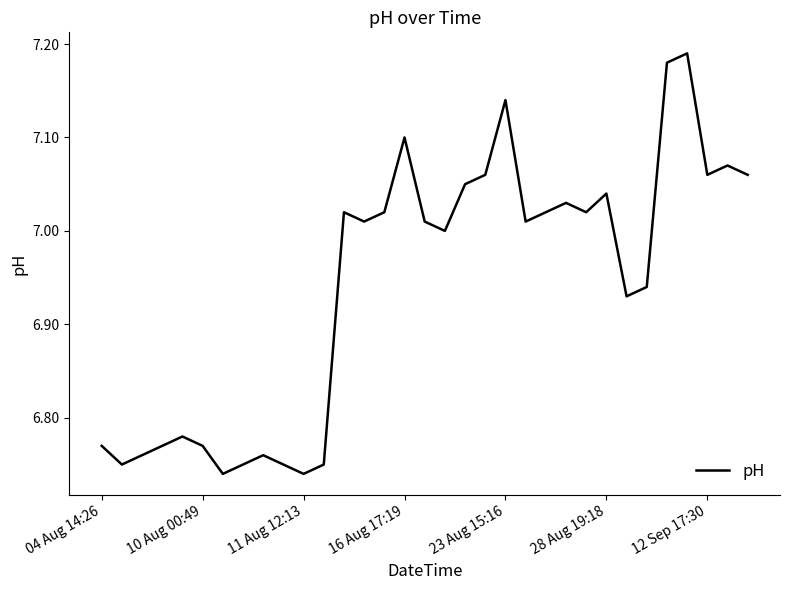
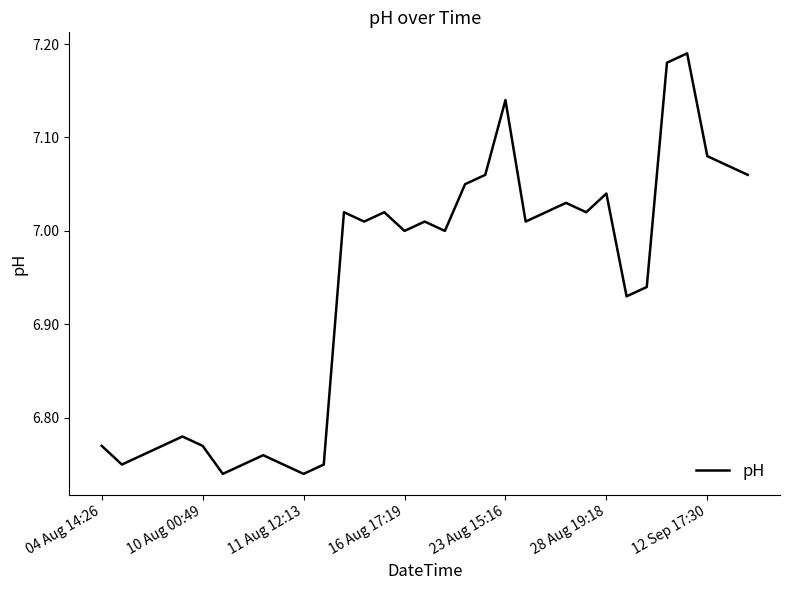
16 Aug 17:19: 7.1 -> 7.0
12 Sep 17:30: 7.06 -> 7.08
